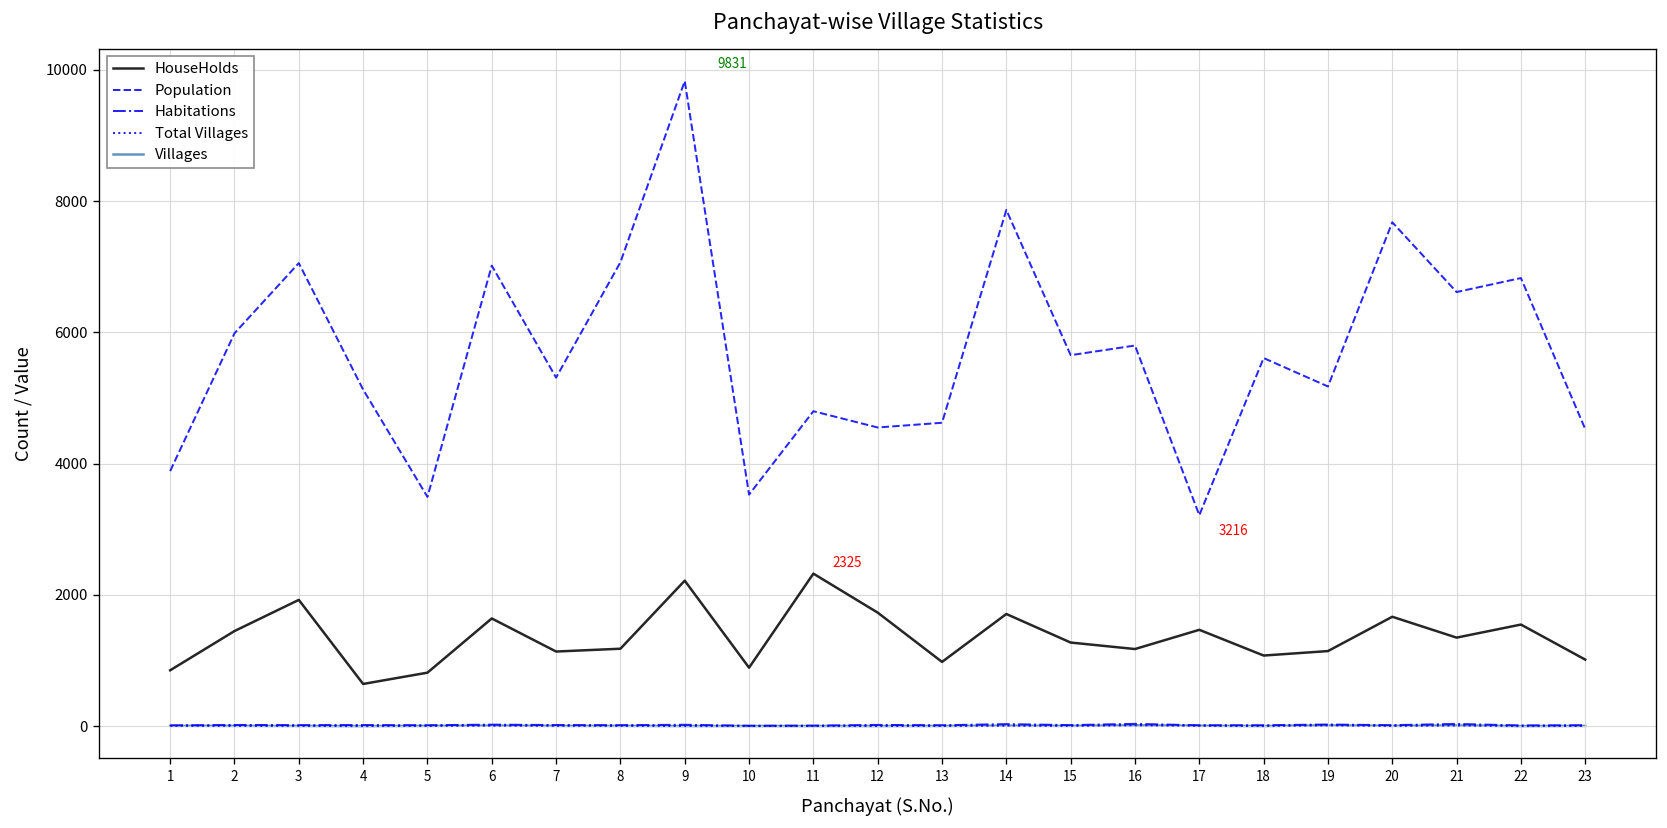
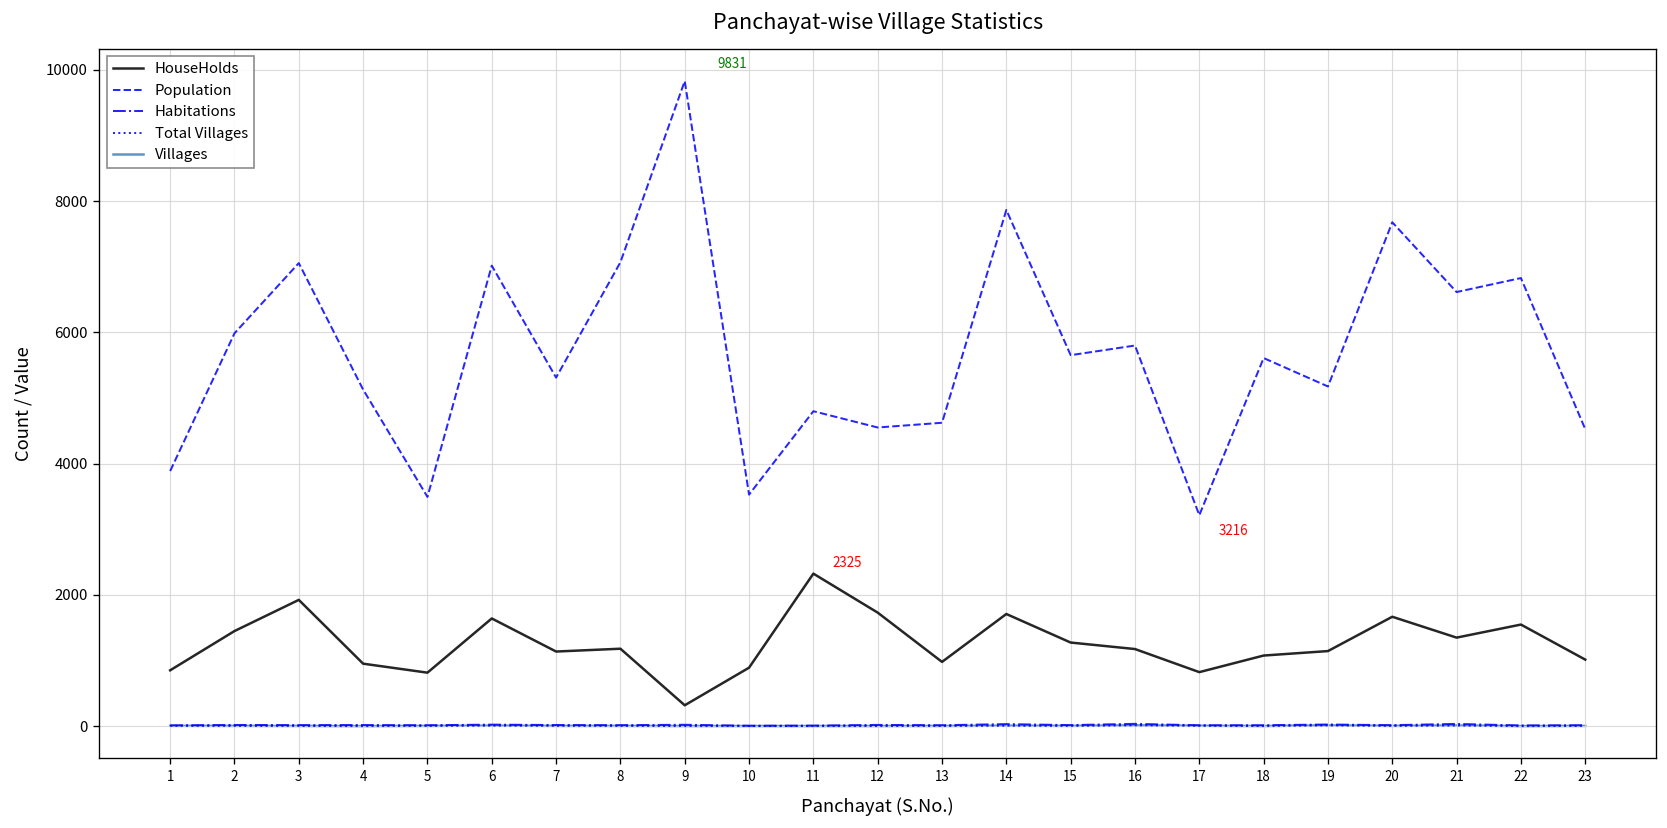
HouseHolds, 4: 600 -> 1000
HouseHolds, 9: 2200 -> 300
HouseHolds, 17: 1500 -> 800
